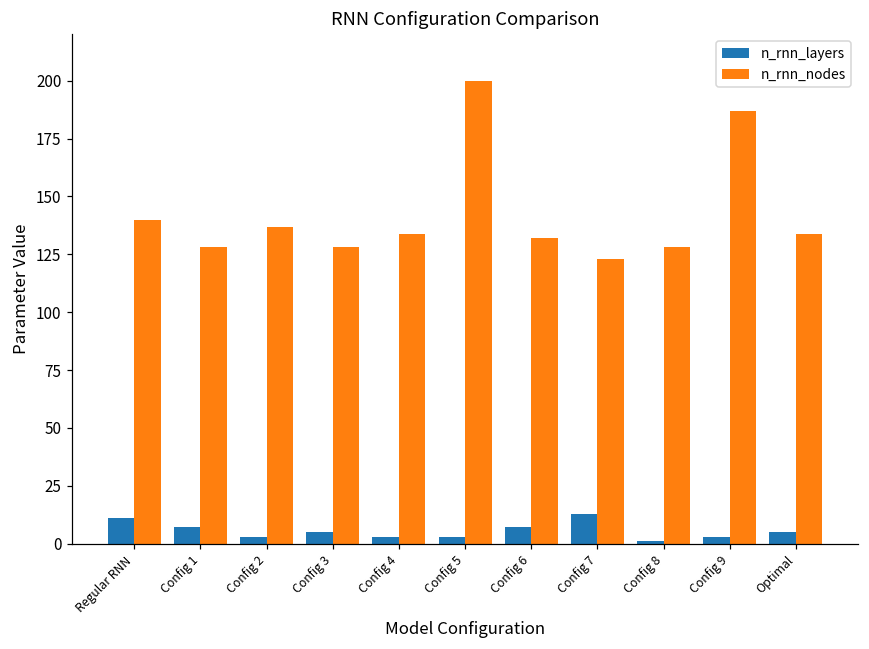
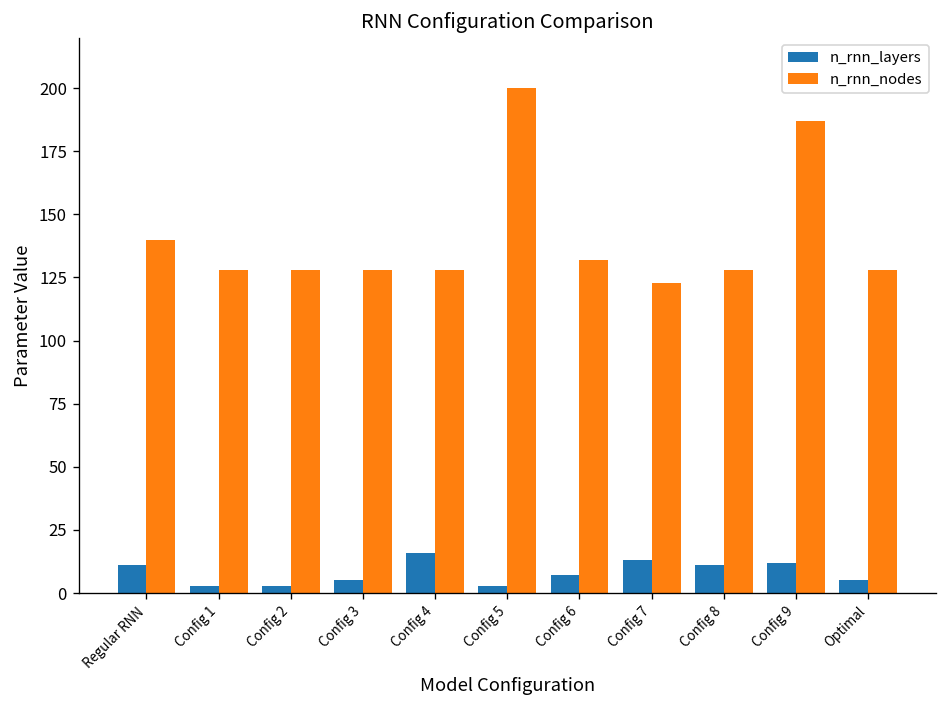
n_rnn_layers, Config 1: 7 -> 3
n_rnn_nodes, Config 2: 137 -> 128
n_rnn_layers, Config 4: 3 -> 16
n_rnn_nodes, Config 4: 134 -> 128
n_rnn_layers, Config 8: 1 -> 11
n_rnn_layers, Config 9: 3 -> 12
n_rnn_nodes, Optimal: 134 -> 128
